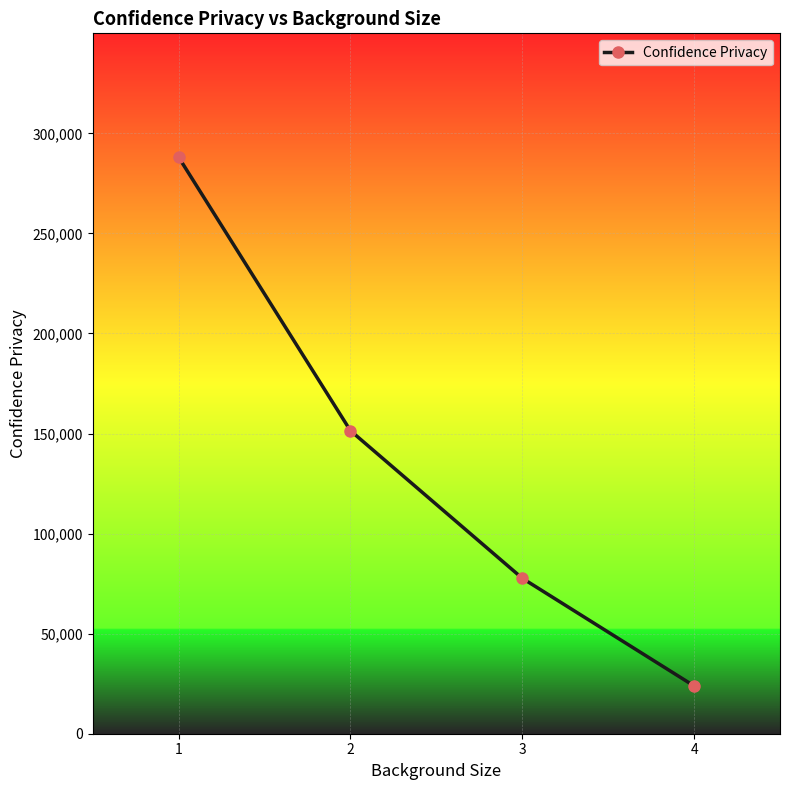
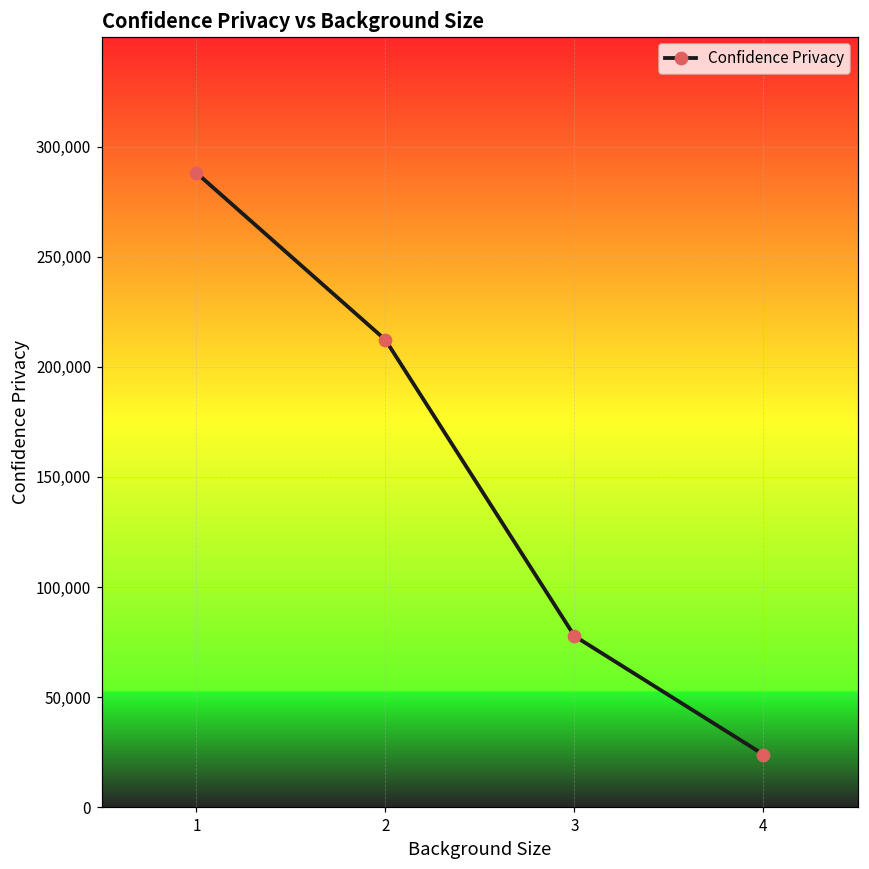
2: 151,000 -> 212,000
